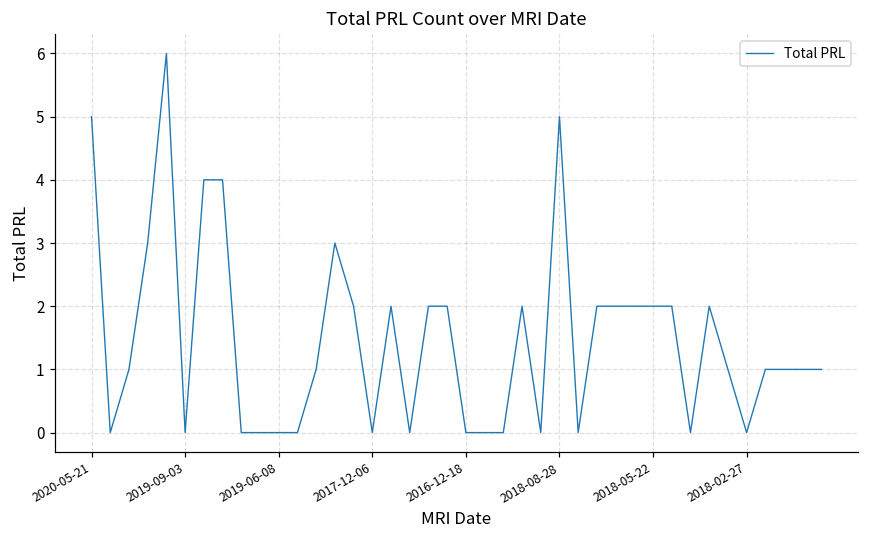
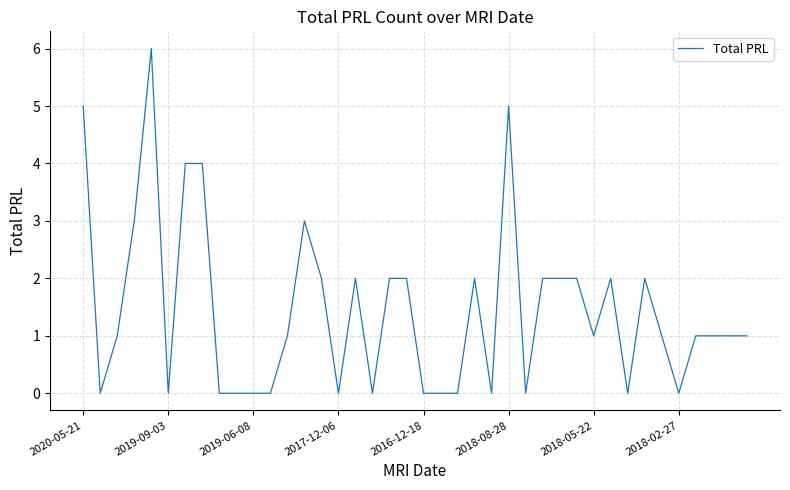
2018-05-22: 2 -> 1
